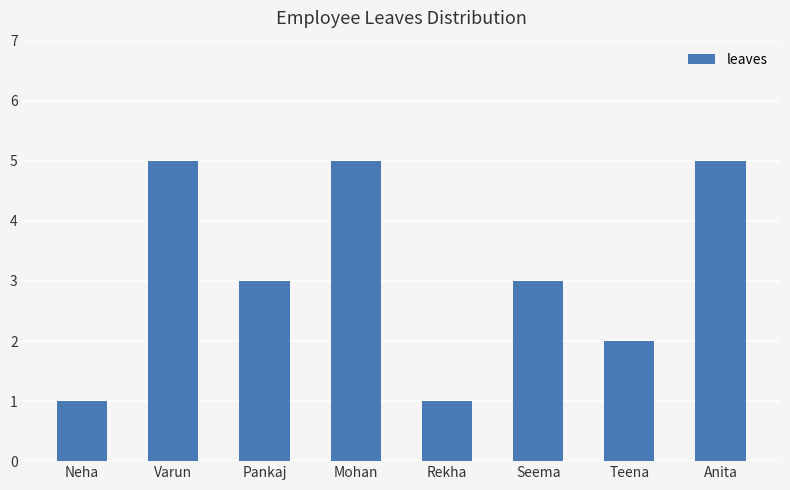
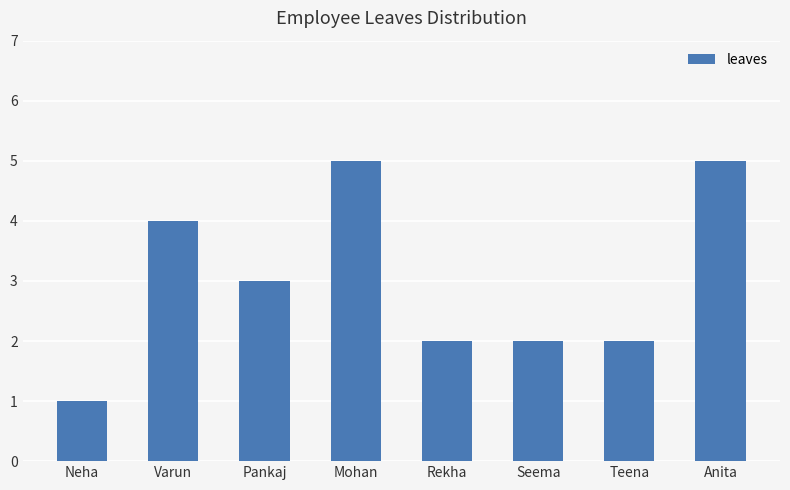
Varun: 5 -> 4
Rekha: 1 -> 2
Seema: 3 -> 2
